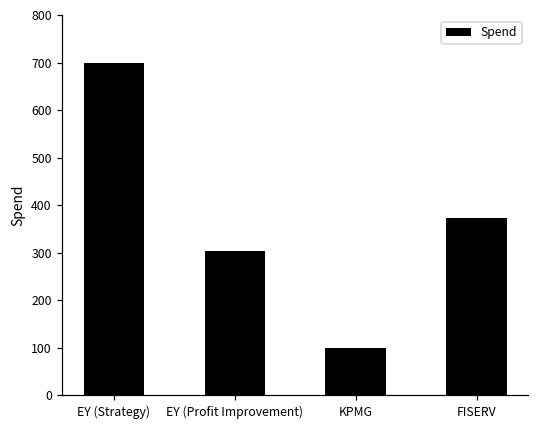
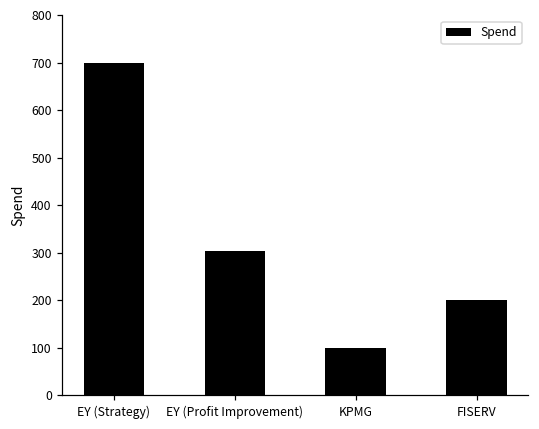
FISERV: 370 -> 200
